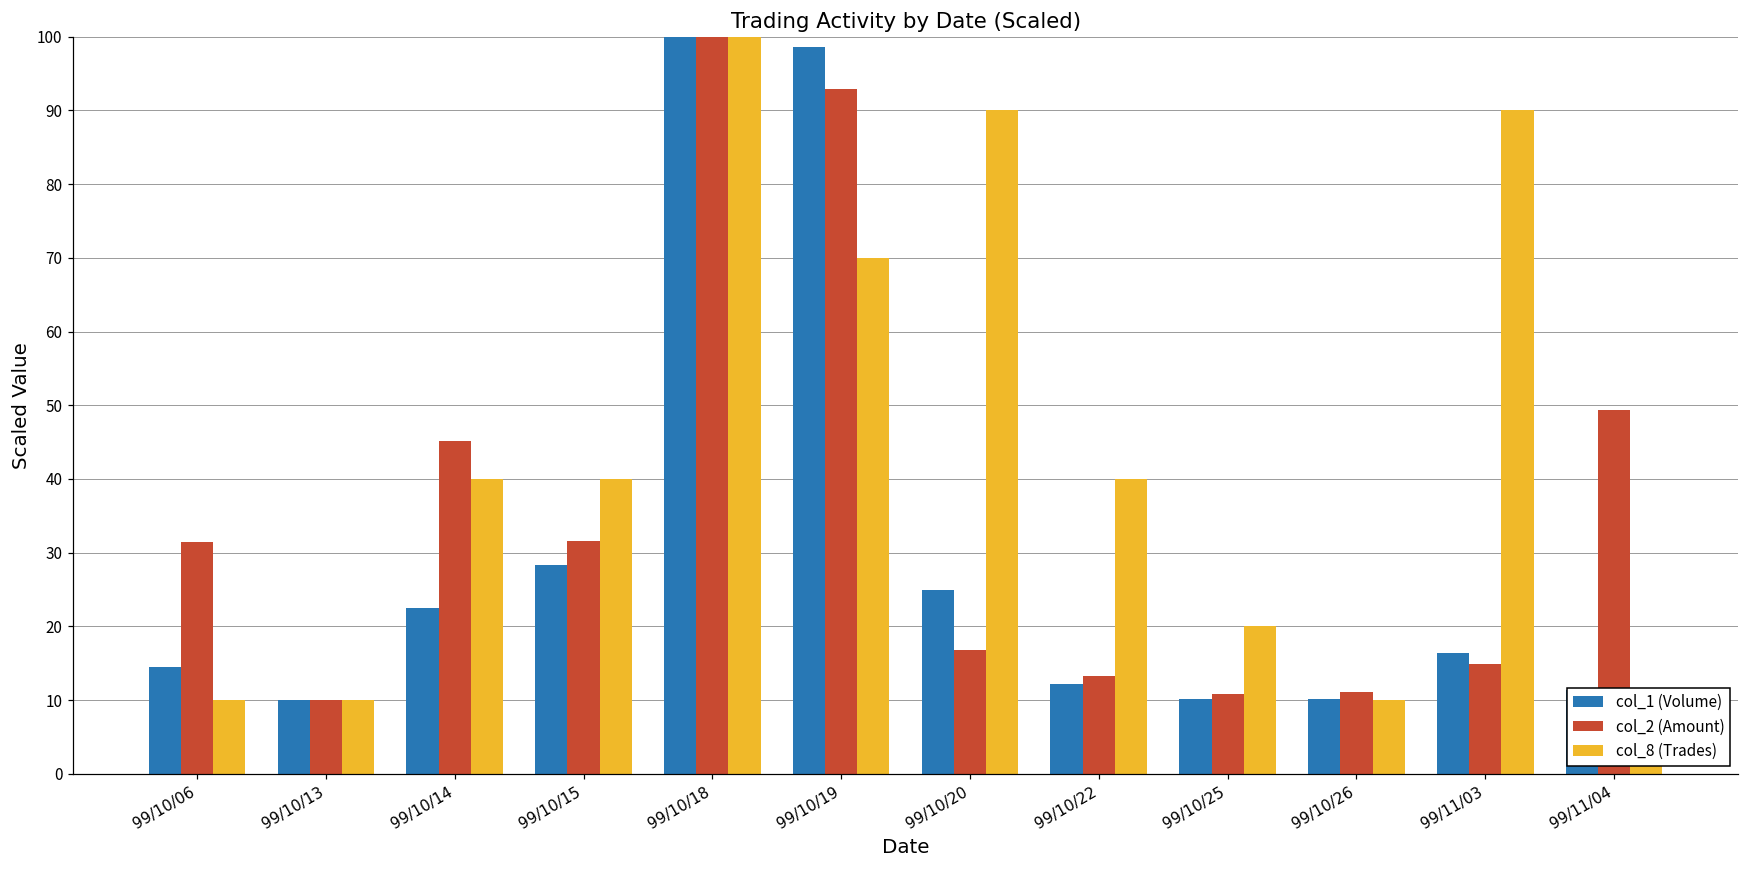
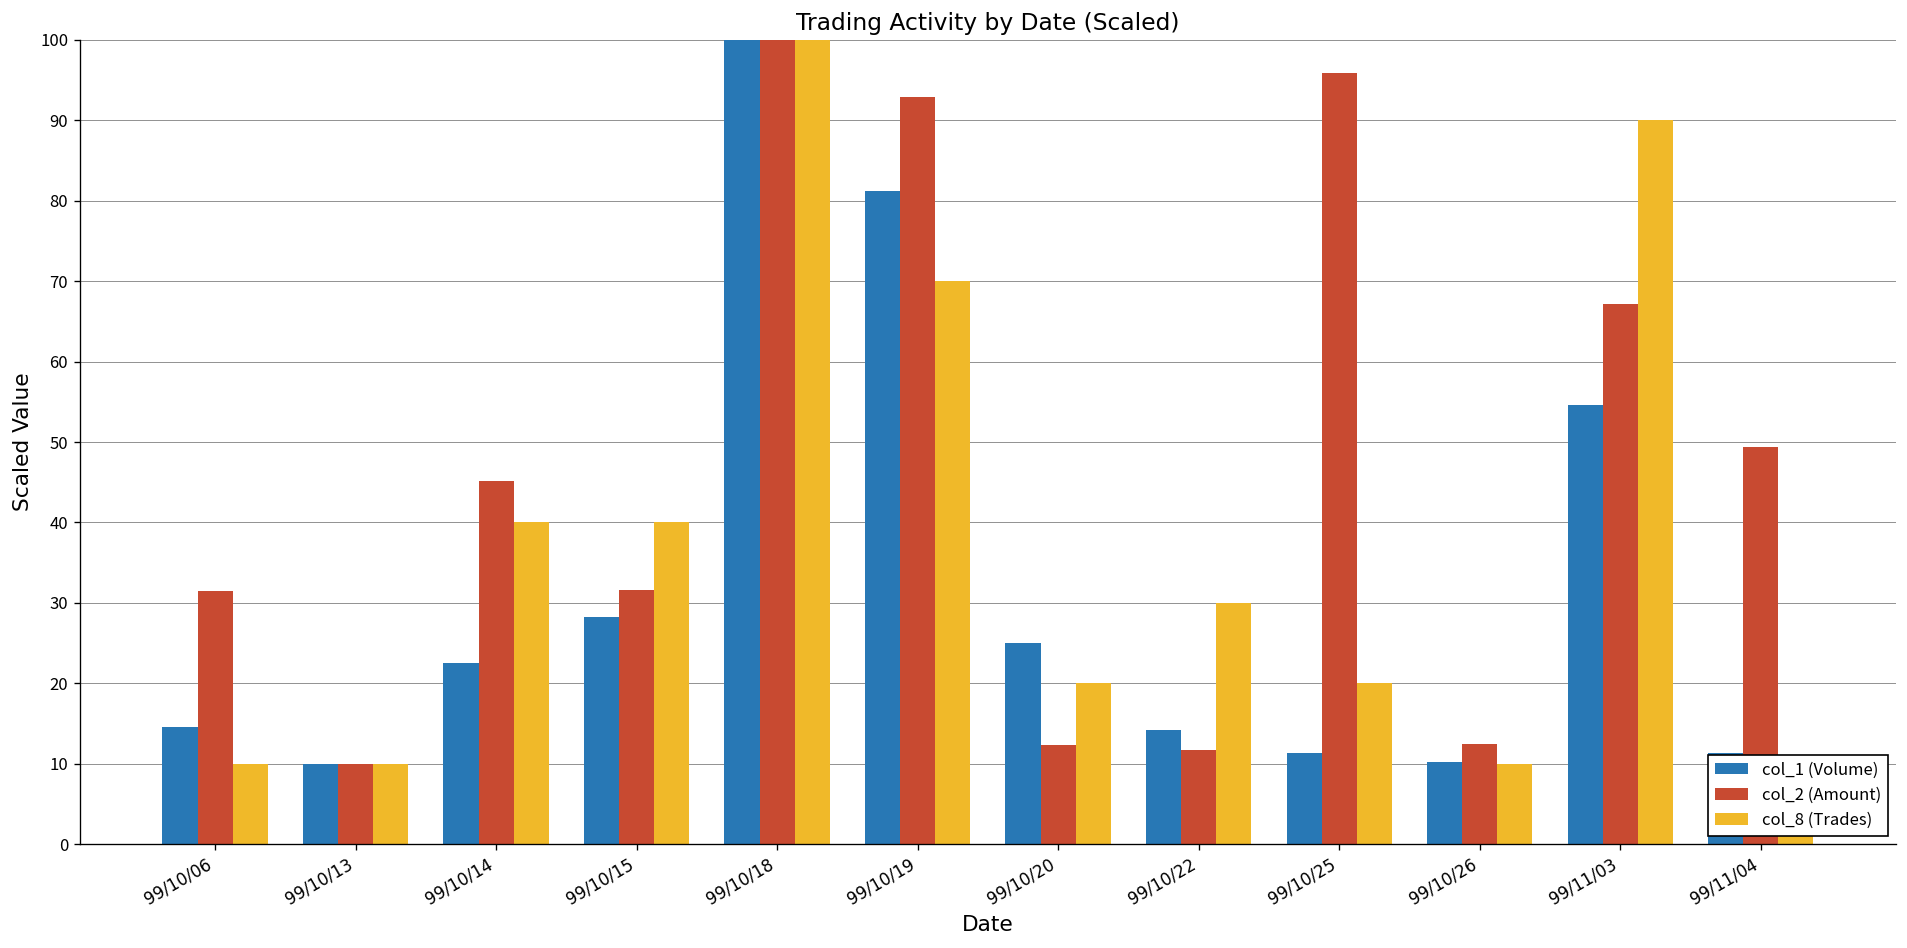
col_1 (Volume), 99/10/19: 99 -> 81
col_2 (Amount), 99/10/20: 17 -> 12
col_8 (Trades), 99/10/20: 90 -> 20
col_1 (Volume), 99/10/22: 12 -> 14
col_2 (Amount), 99/10/22: 13 -> 12
col_8 (Trades), 99/10/22: 40 -> 30
col_1 (Volume), 99/10/25: 10 -> 11
col_2 (Amount), 99/10/25: 11 -> 96
col_2 (Amount), 99/10/26: 11 -> 12
col_1 (Volume), 99/11/03: 16 -> 55
col_2 (Amount), 99/11/03: 15 -> 67
